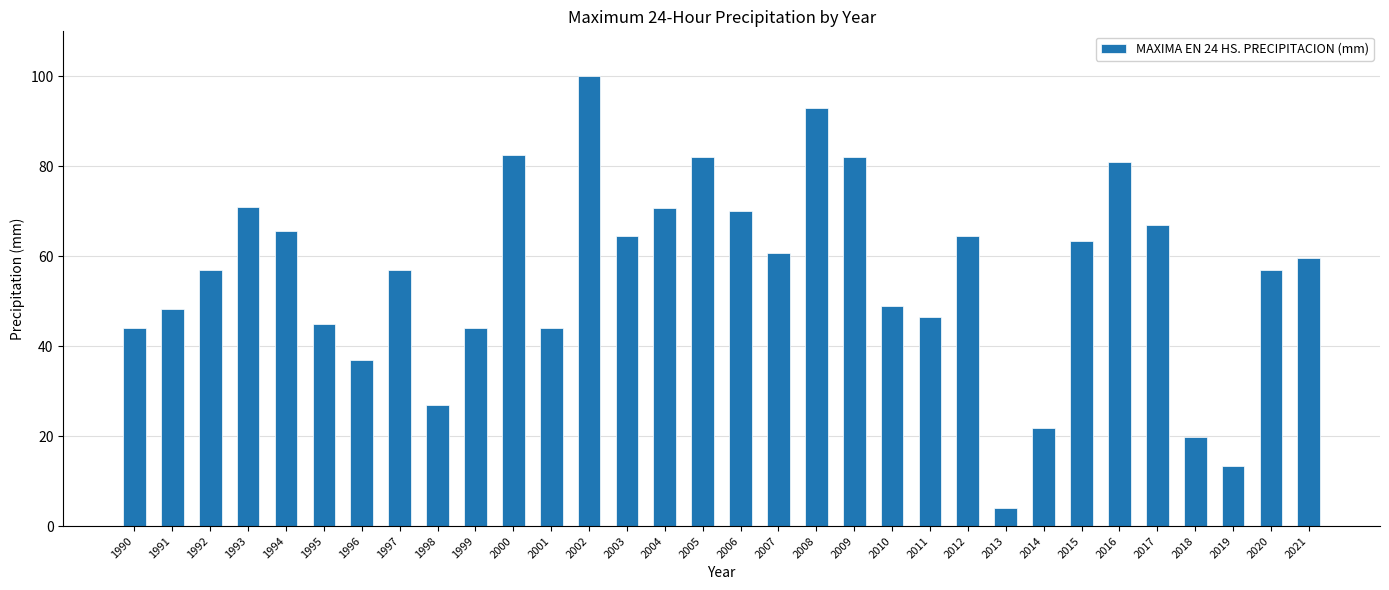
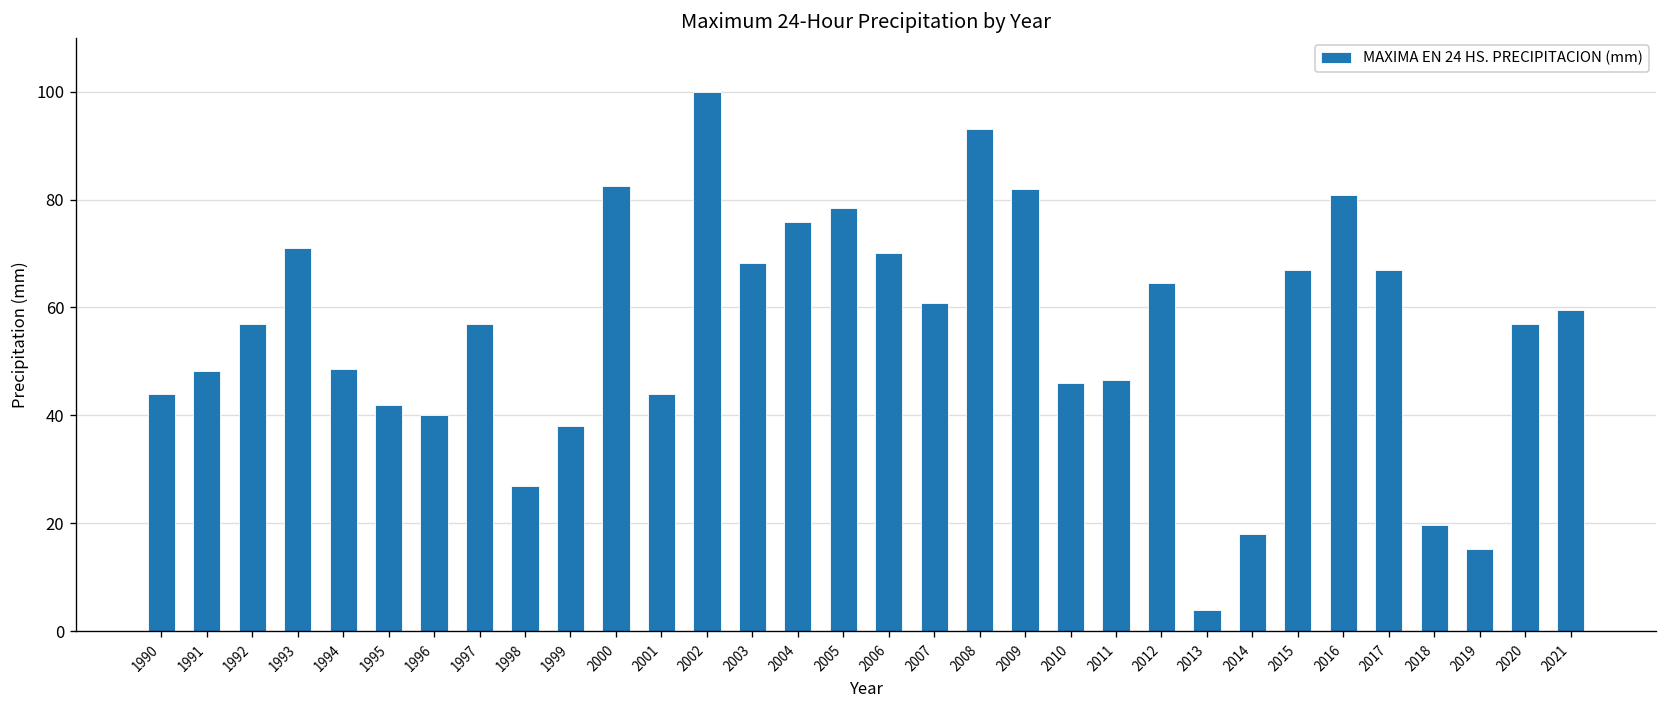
1994: 66 -> 49
1995: 45 -> 42
1996: 37 -> 40
1999: 44 -> 38
2003: 65 -> 68
2004: 71 -> 76
2005: 82 -> 79
2010: 49 -> 46
2014: 22 -> 18
2015: 63 -> 67
2019: 13 -> 15
